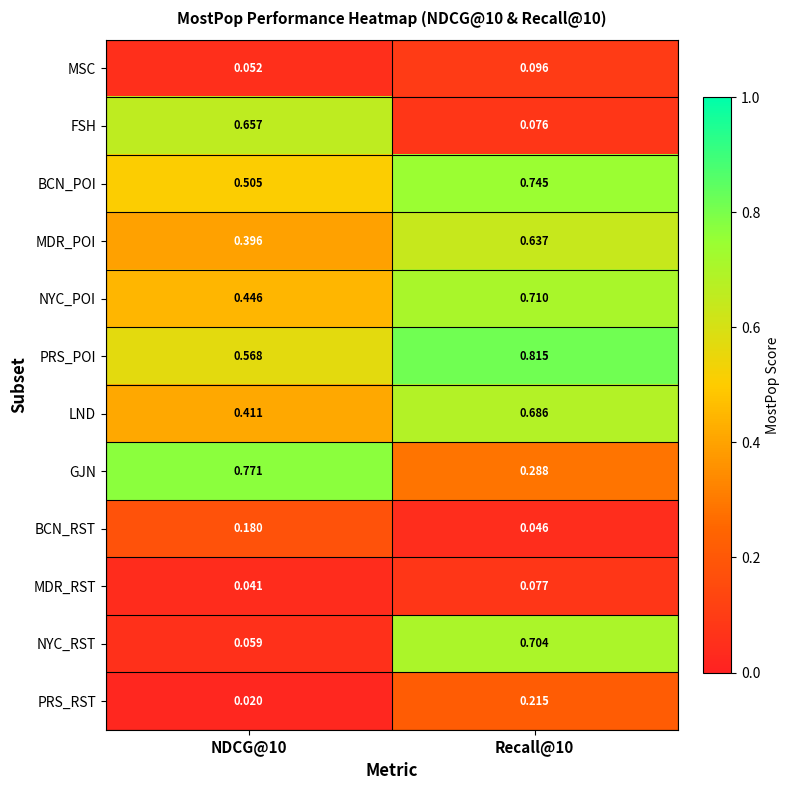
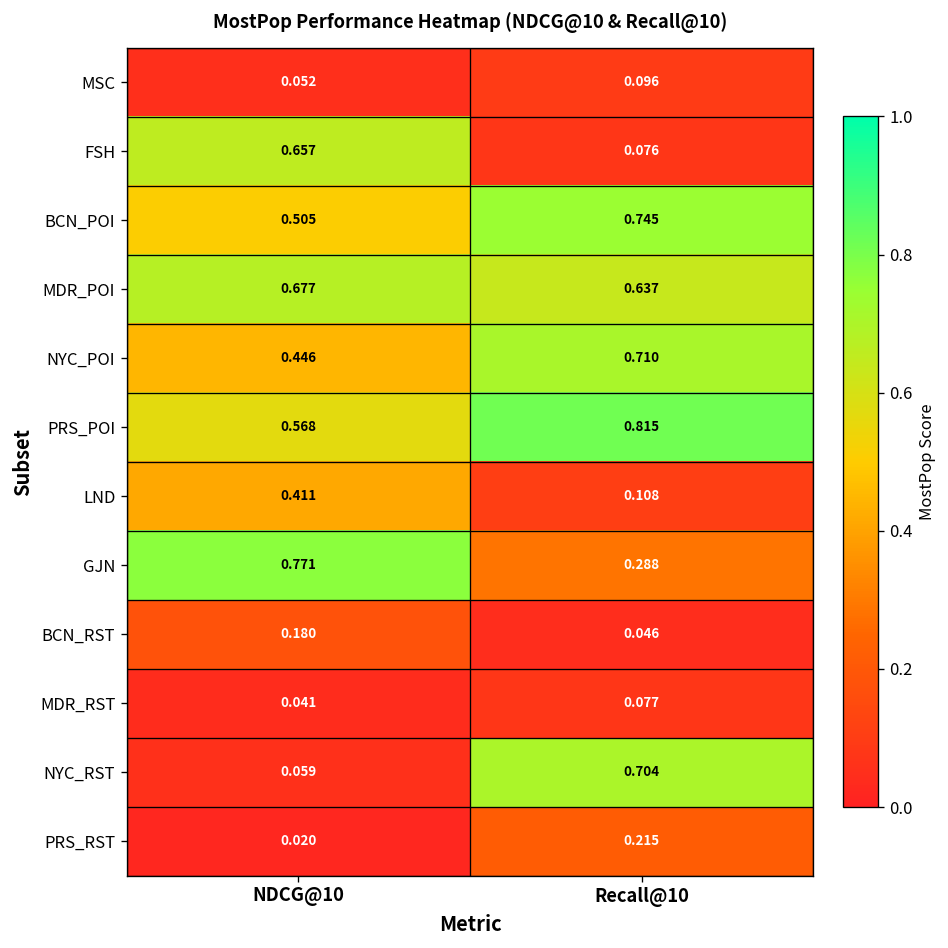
MDR_POI, NDCG@10: 0.396 -> 0.677
LND, Recall@10: 0.686 -> 0.108
